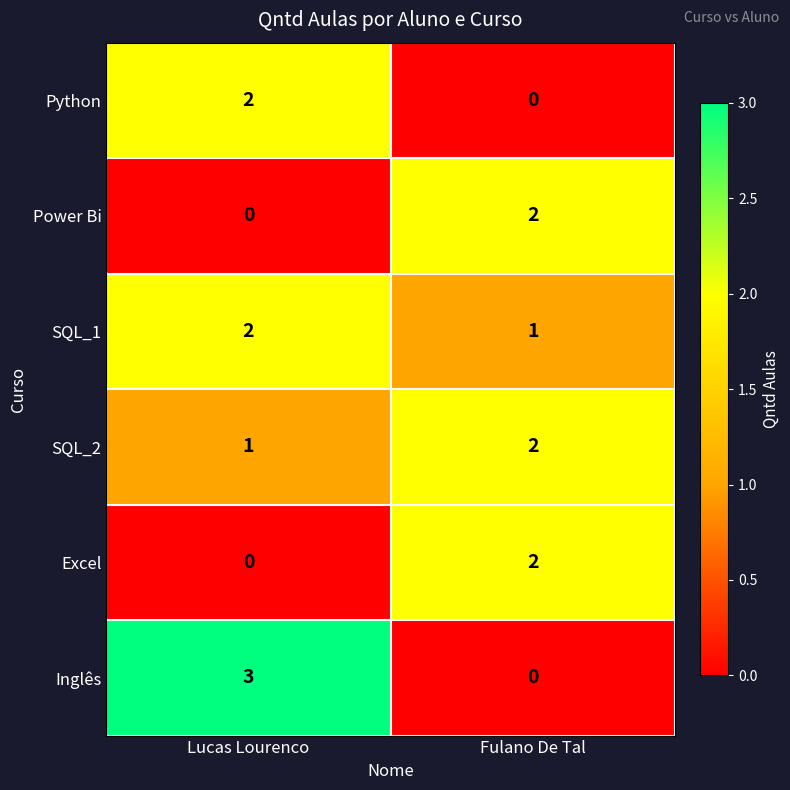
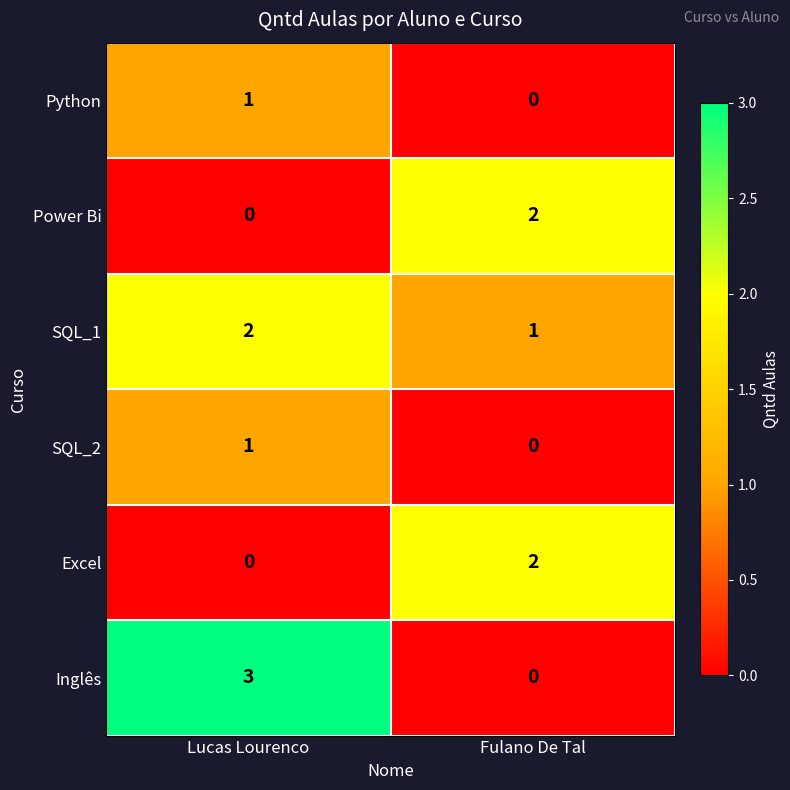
Python, Lucas Lourenco: 2 -> 1
SQL_2, Fulano De Tal: 2 -> 0
